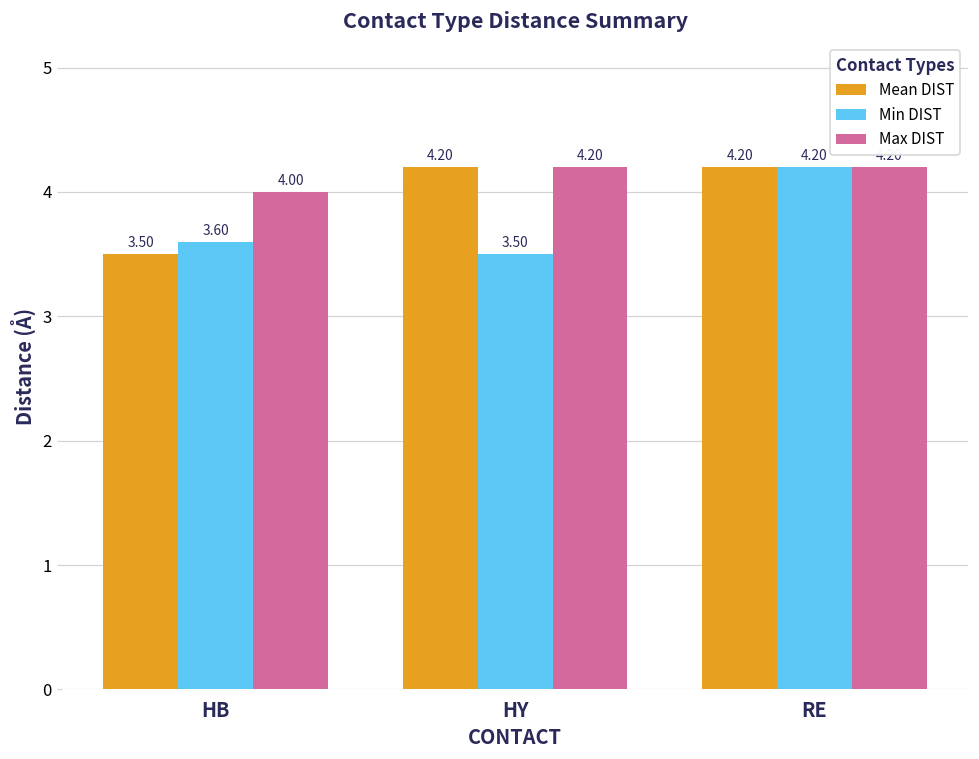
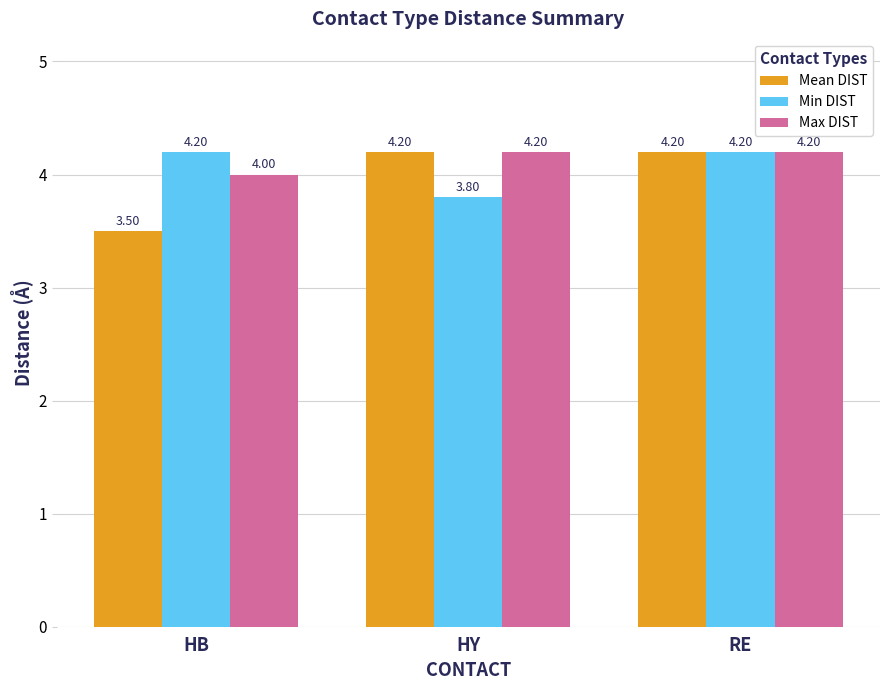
Min DIST, HB: 3.60 -> 4.20
Min DIST, HY: 3.50 -> 3.80
